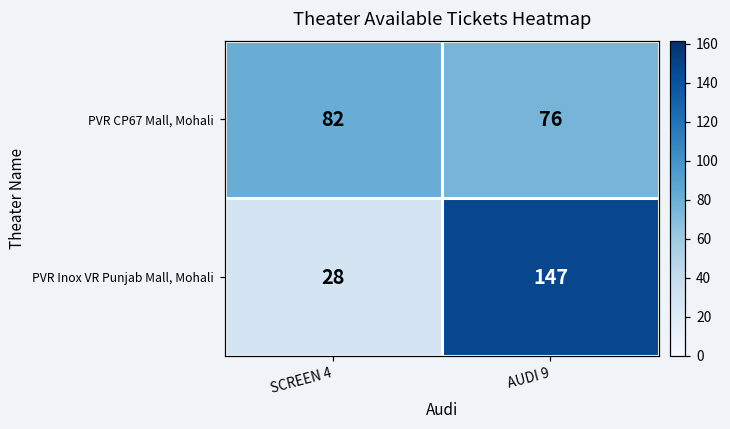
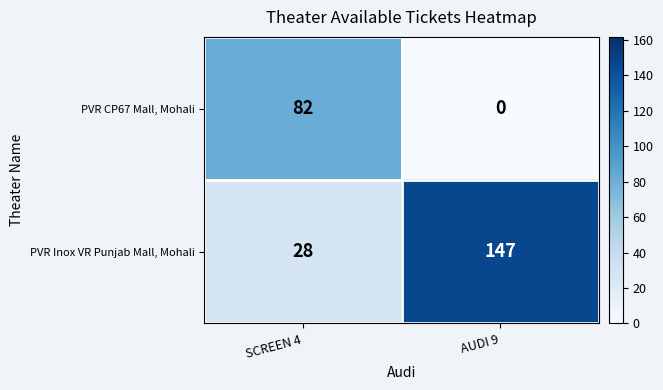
PVR CP67 Mall, Mohali, AUDI 9: 76 -> 0
